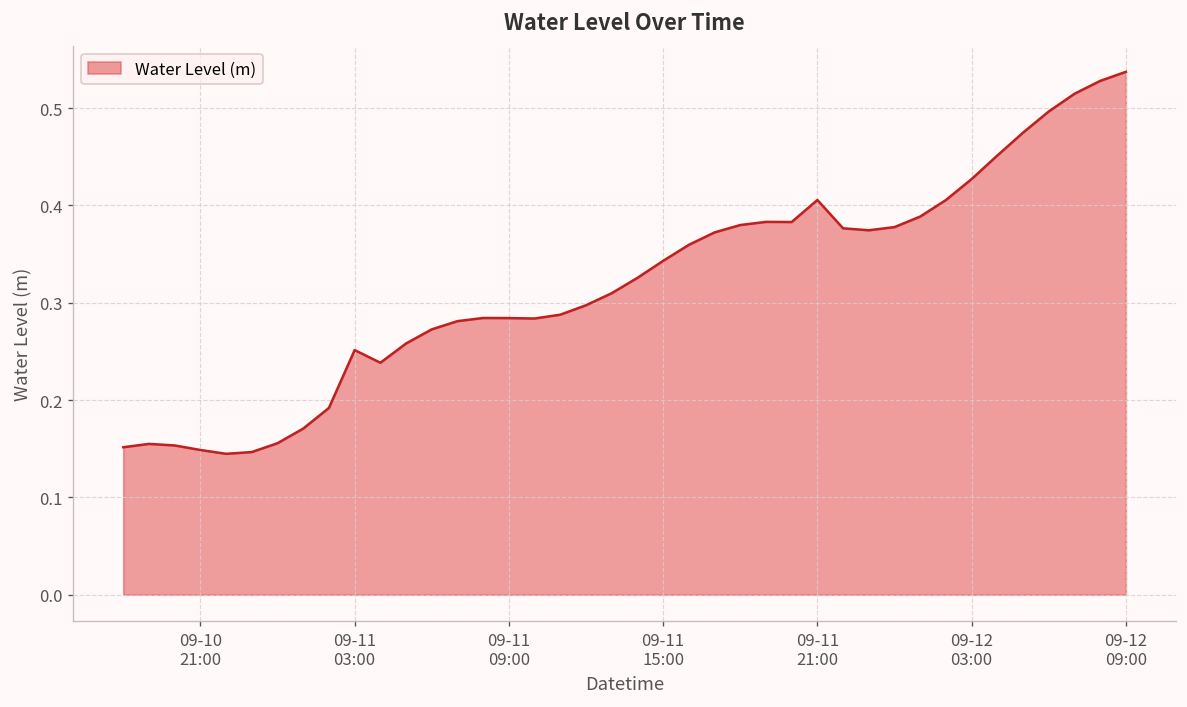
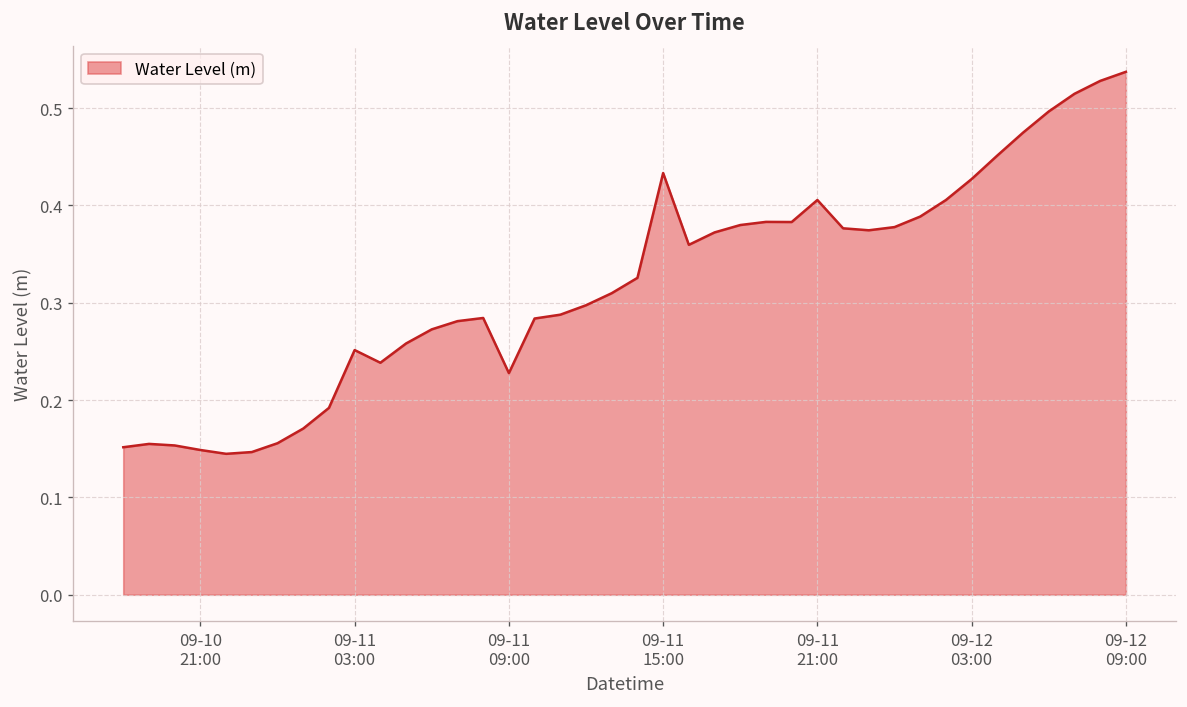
09-11 09:00: 0.28 -> 0.23
09-11 15:00: 0.34 -> 0.43
